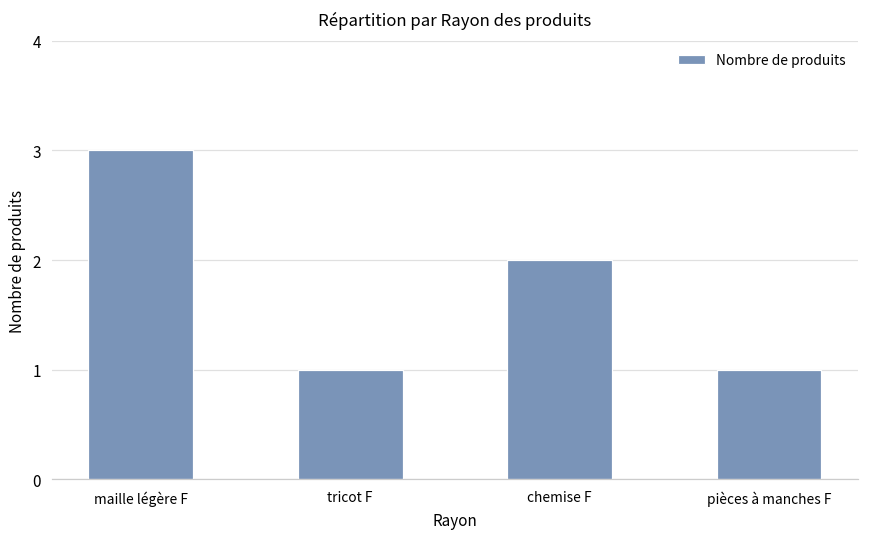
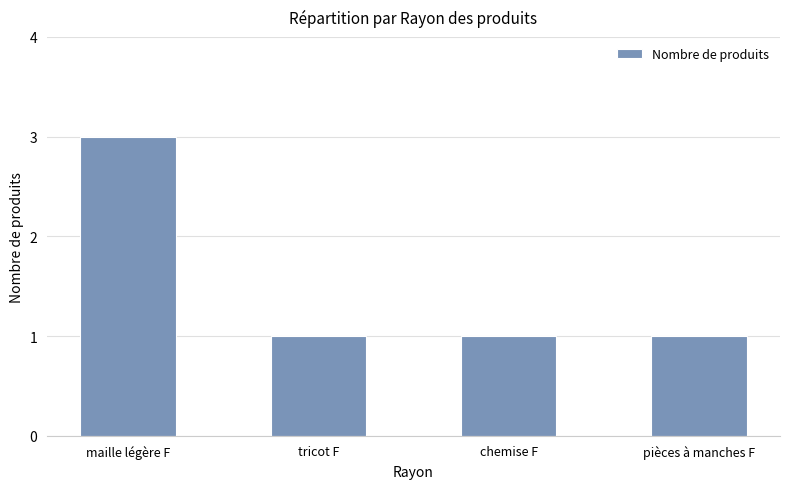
chemise F: 2 -> 1
